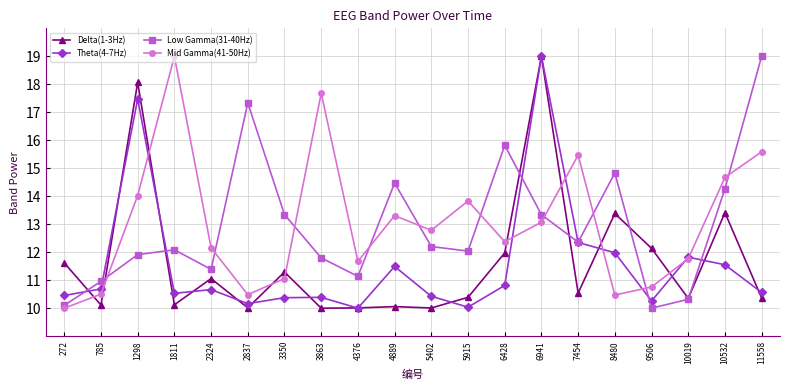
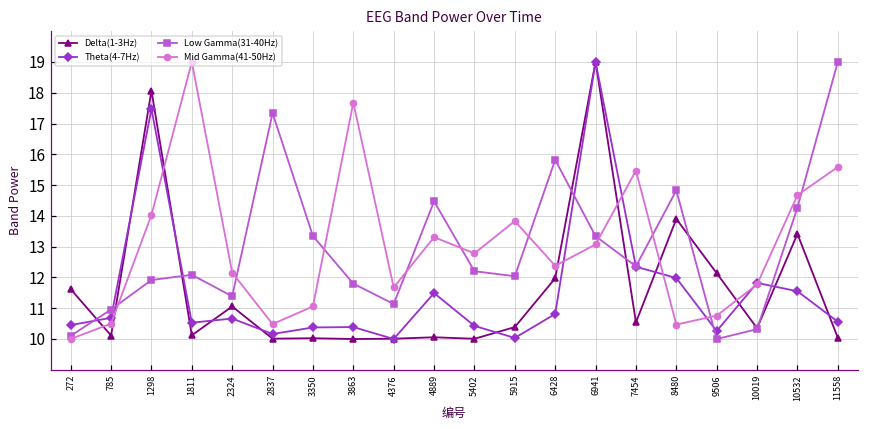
Delta(1-3Hz), 3350: 11.3 -> 10.0
Delta(1-3Hz), 8480: 13.4 -> 13.9
Delta(1-3Hz), 11558: 10.4 -> 10.0
